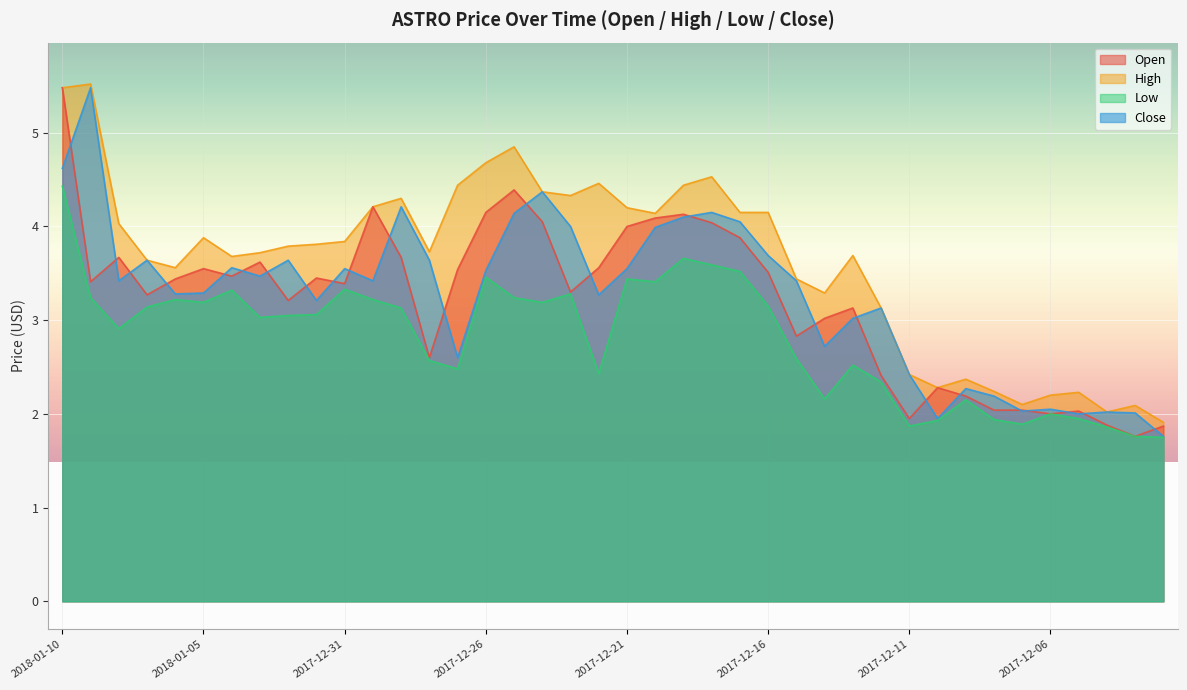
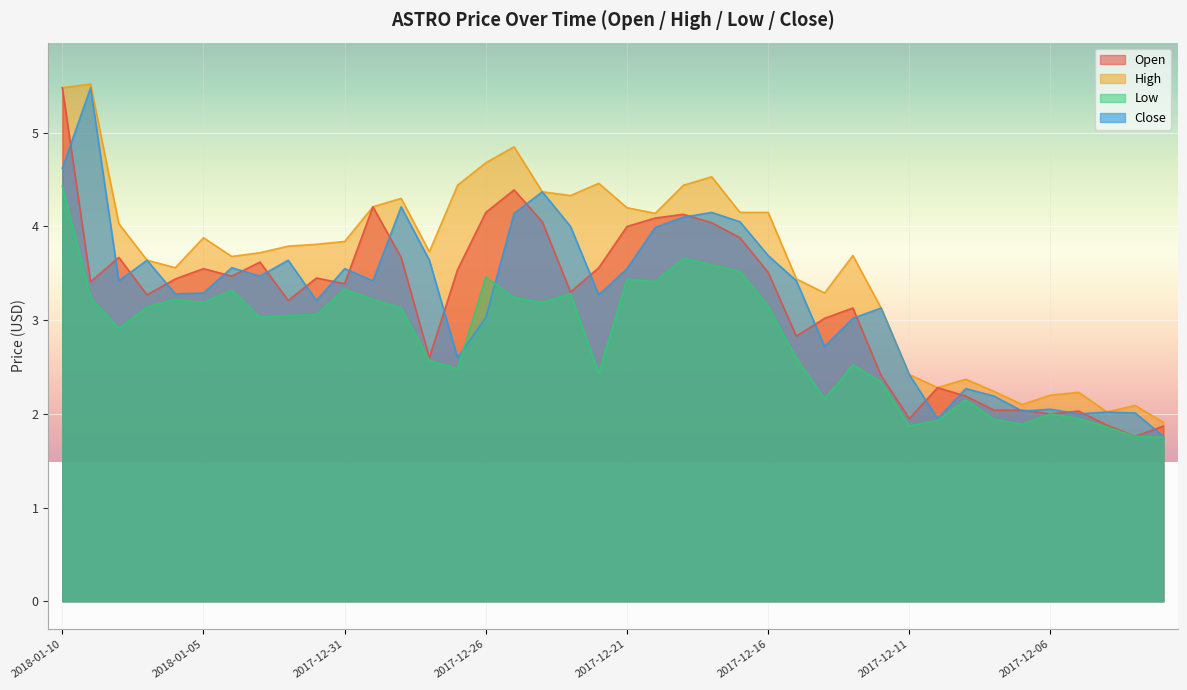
Close, 2017-12-26: 3.5 -> 3.0
